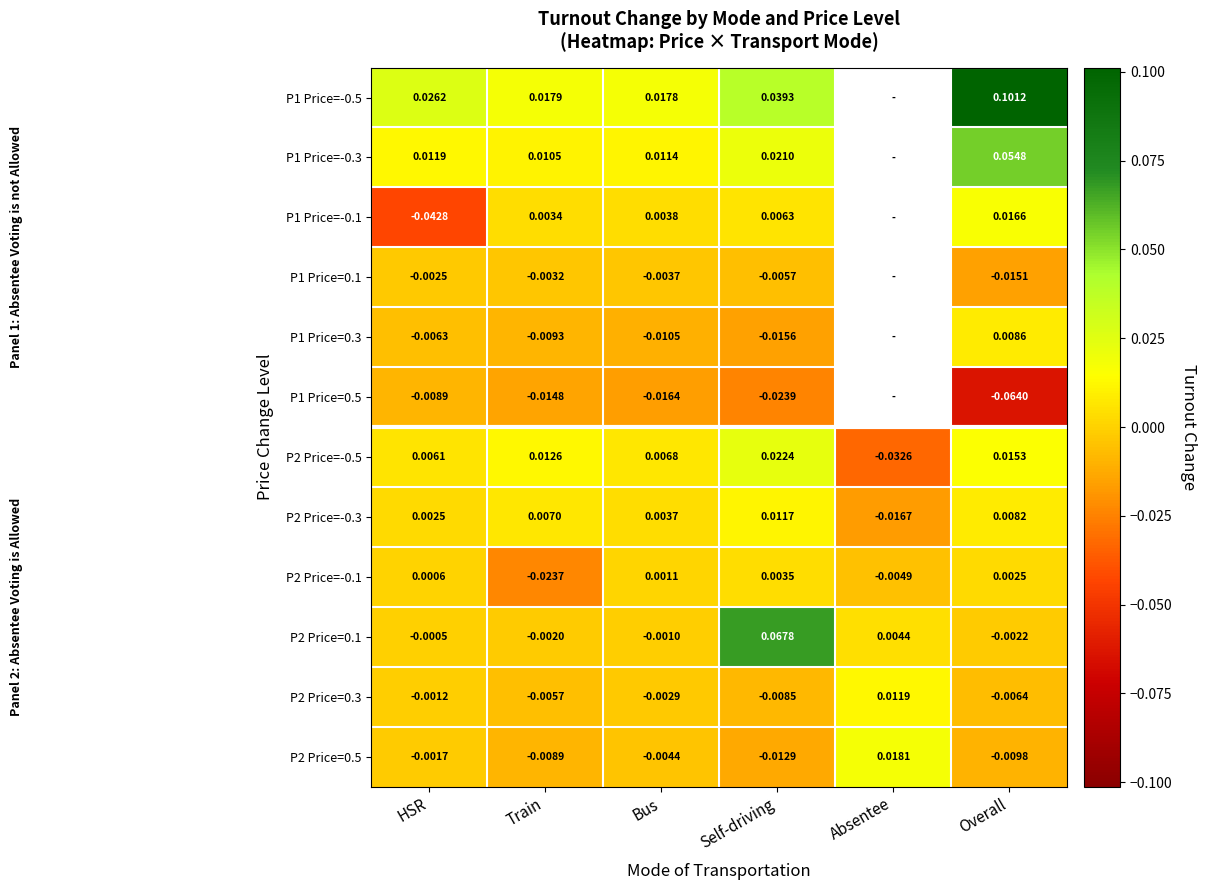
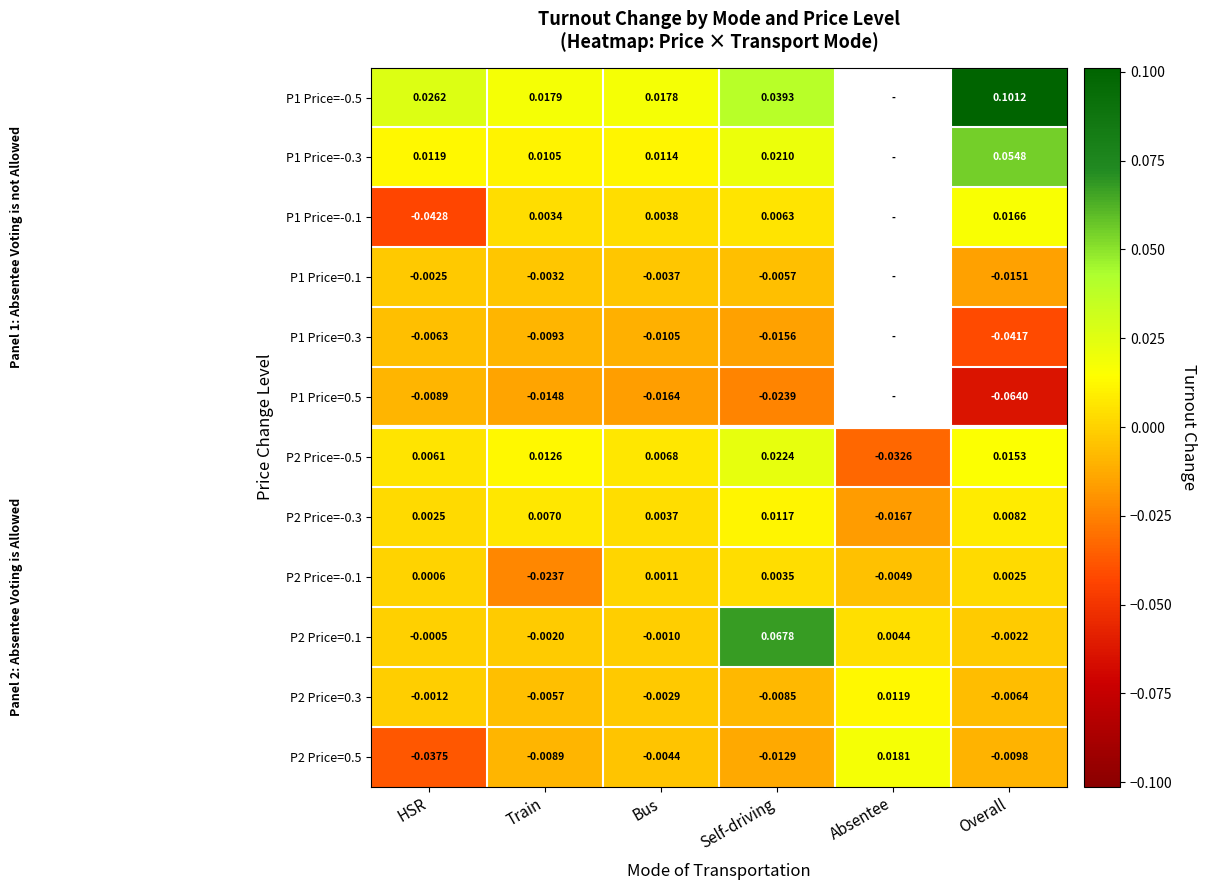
P1 Price=0.3, Overall: 0.0086 -> -0.0417
P2 Price=0.5, HSR: -0.0017 -> -0.0375
